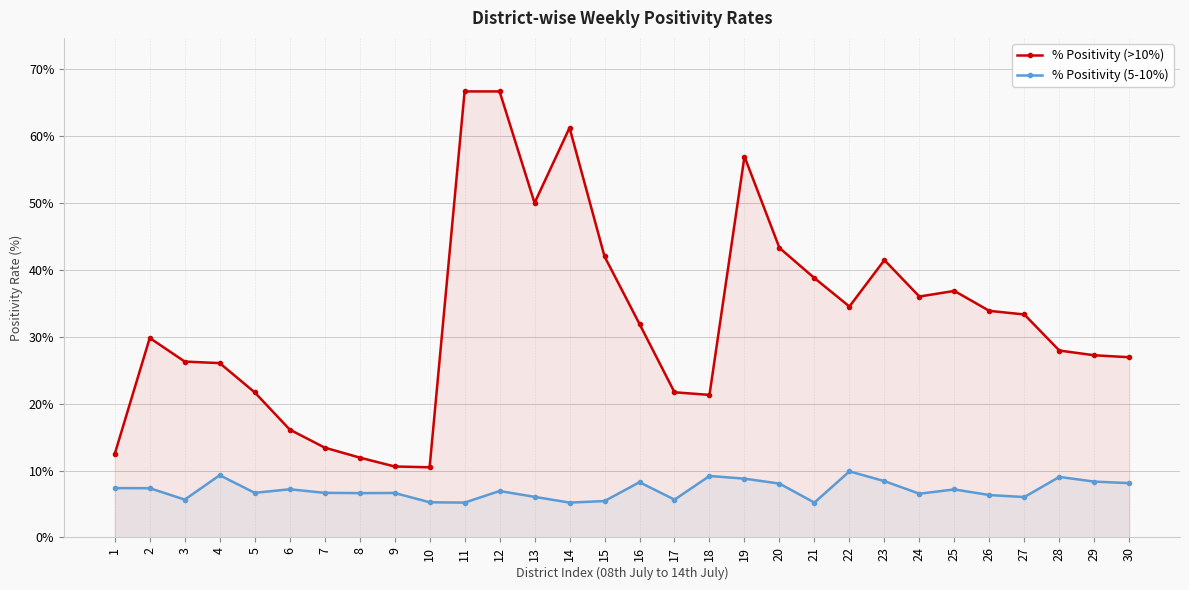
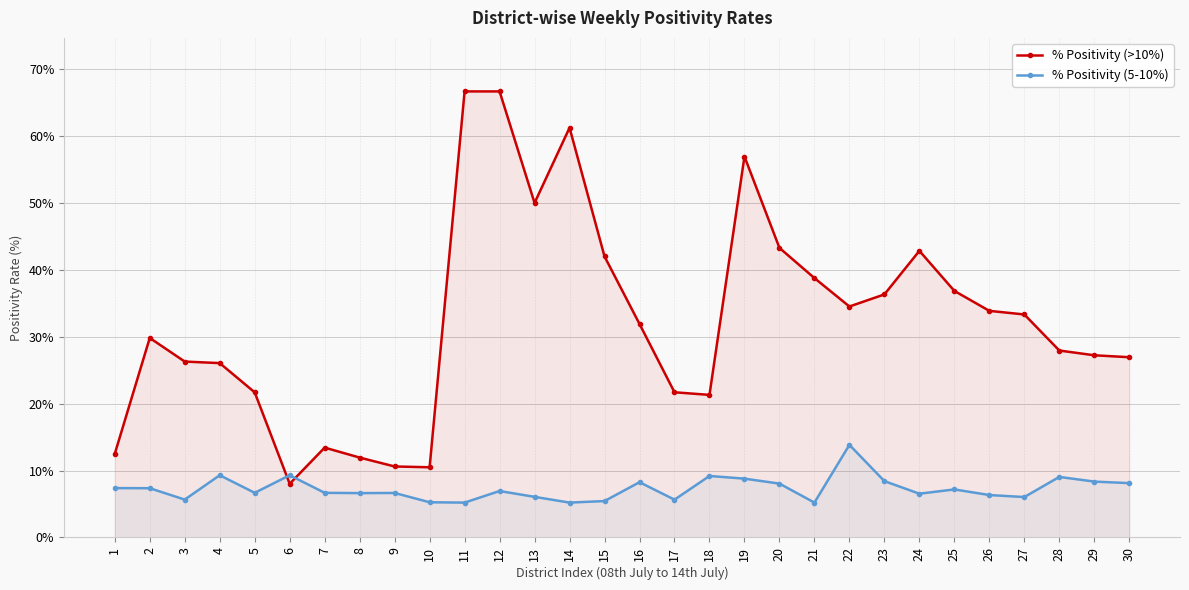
% Positivity (>10%), 6: 16% -> 8%
% Positivity (5-10%), 6: 7% -> 9%
% Positivity (5-10%), 22: 10% -> 14%
% Positivity (>10%), 23: 41% -> 36%
% Positivity (>10%), 24: 36% -> 43%
